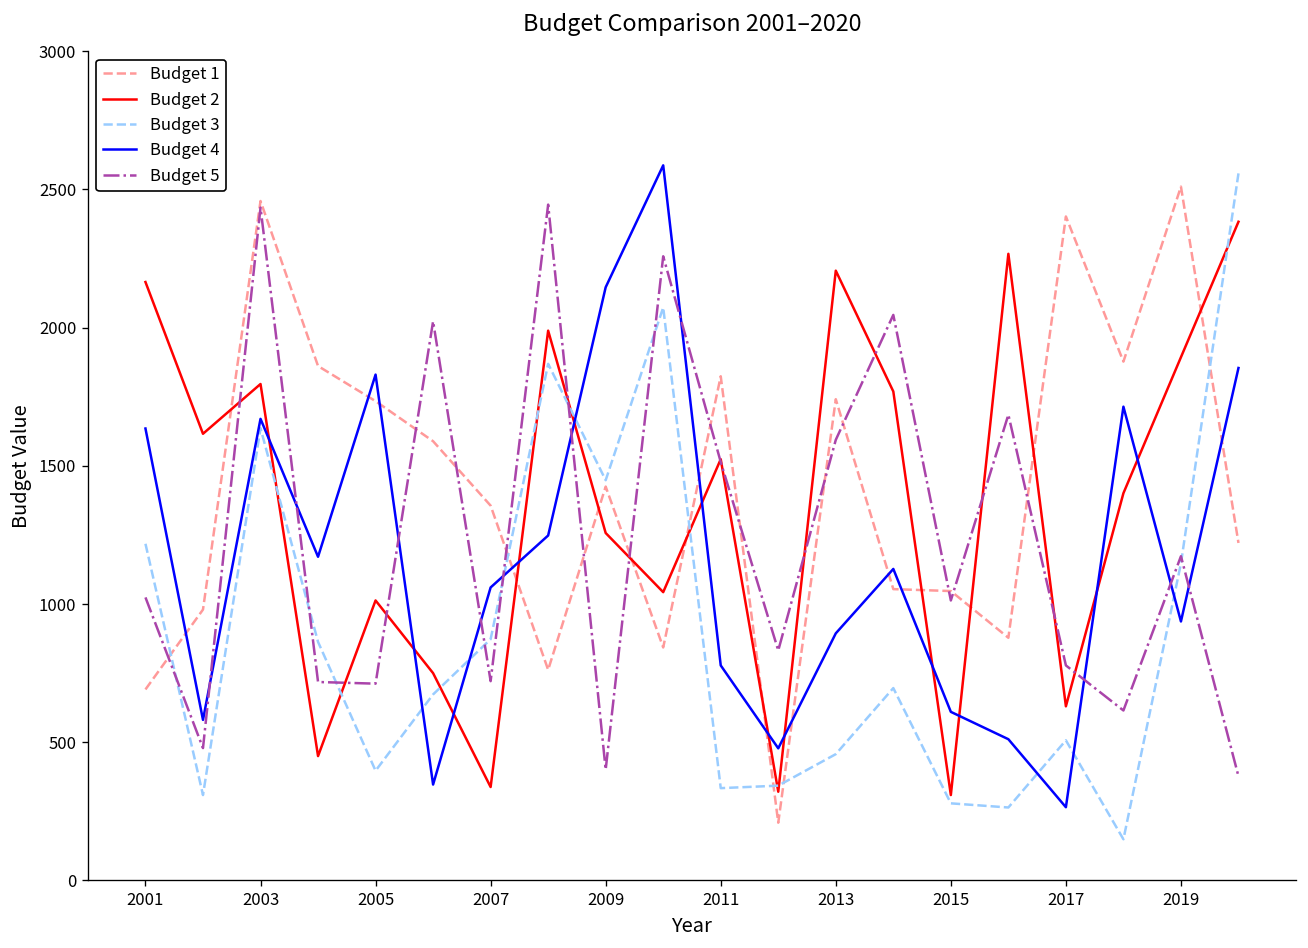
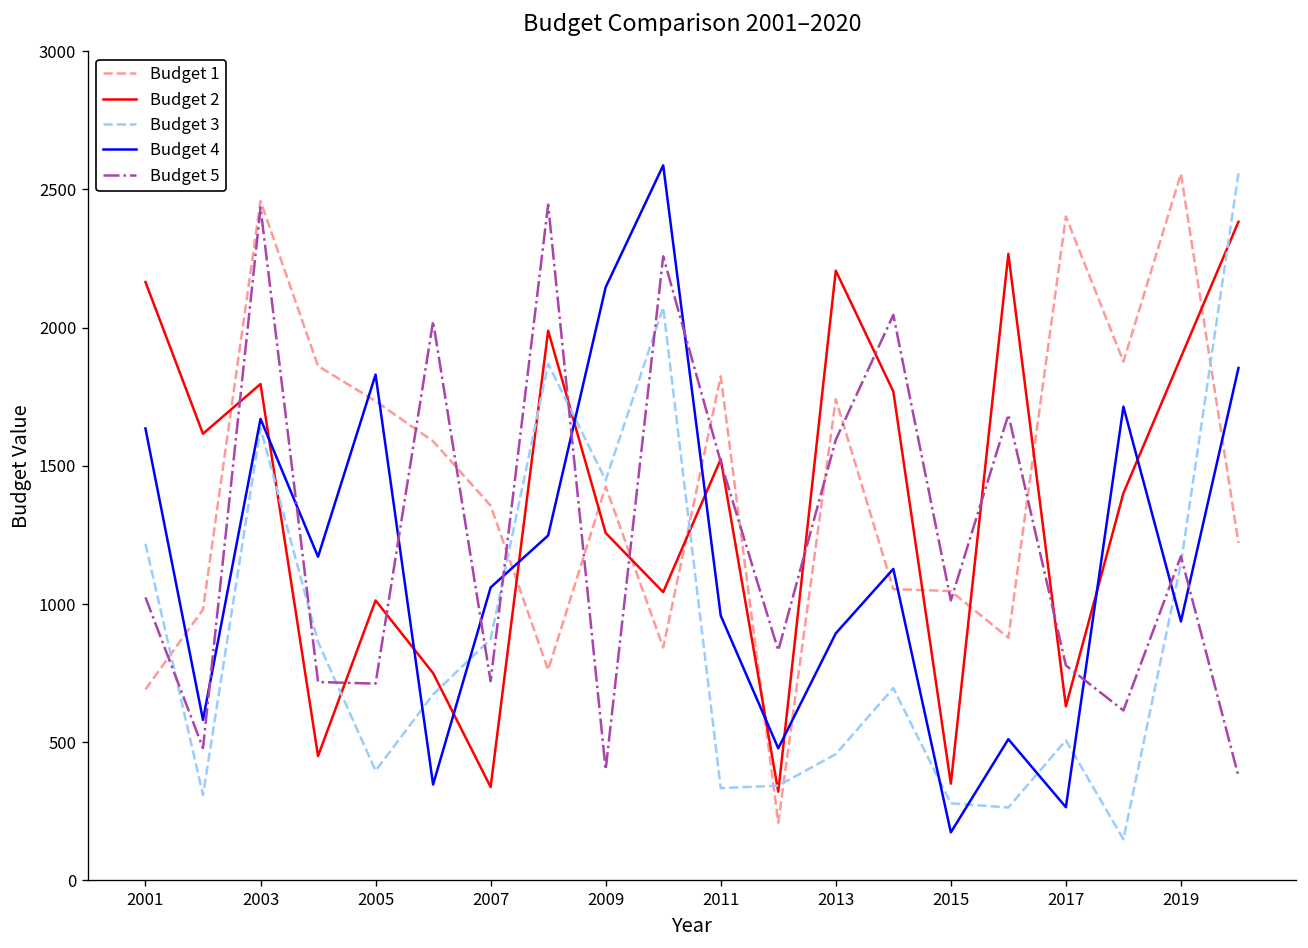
Budget 4, 2011: 780 -> 960
Budget 2, 2015: 310 -> 350
Budget 4, 2015: 610 -> 170
Budget 1, 2019: 2510 -> 2560
